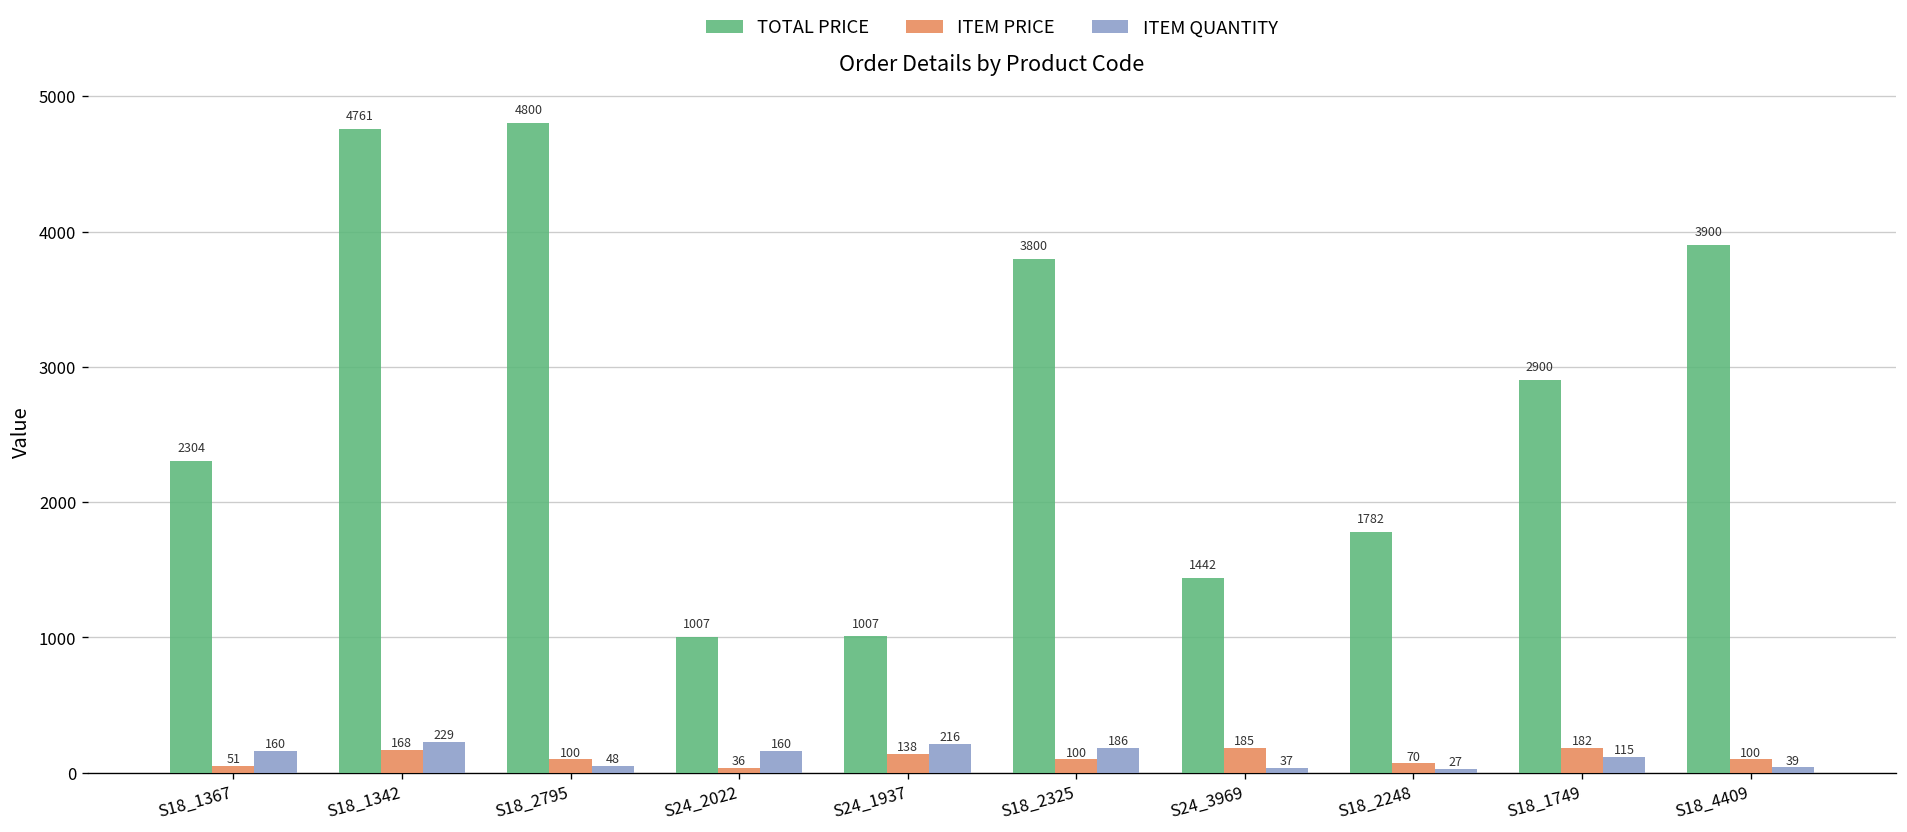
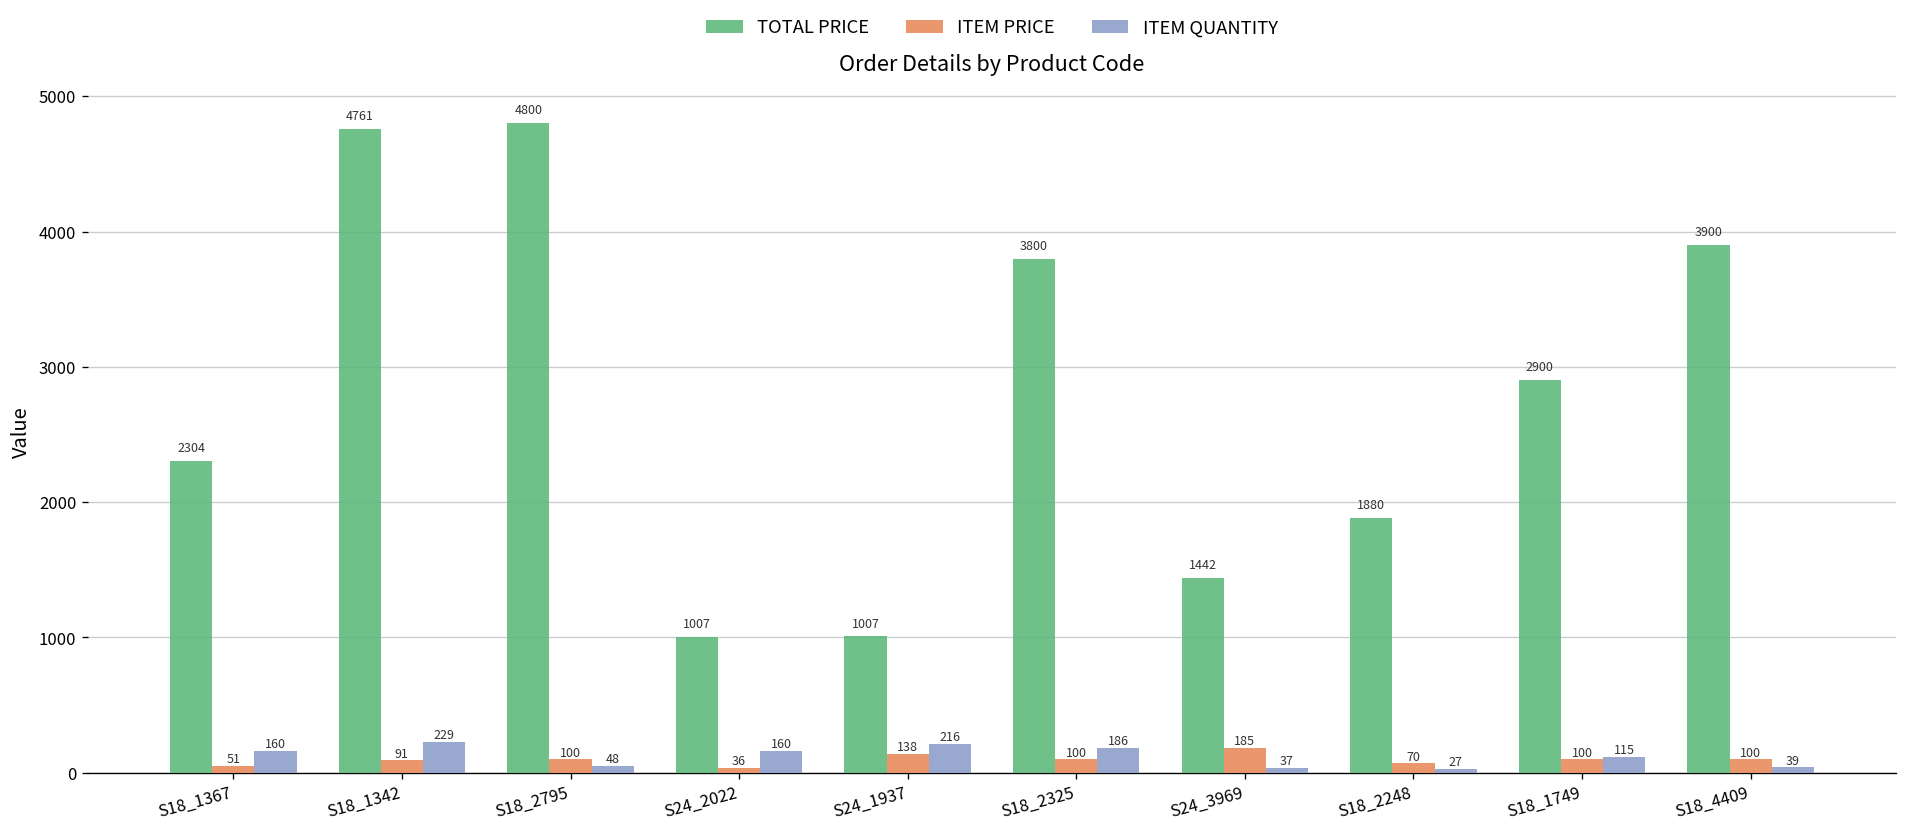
ITEM PRICE, S18_1342: 168 -> 91
TOTAL PRICE, S18_2248: 1782 -> 1880
ITEM PRICE, S18_1749: 182 -> 100
